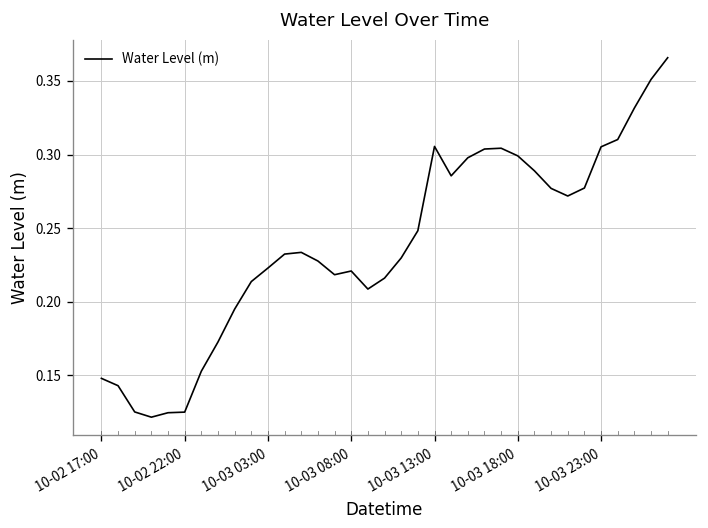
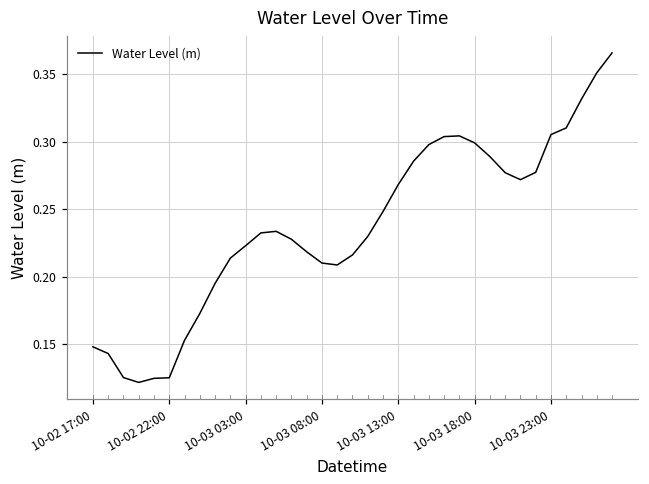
10-03 08:00: 0.221 -> 0.210
10-03 13:00: 0.306 -> 0.268
